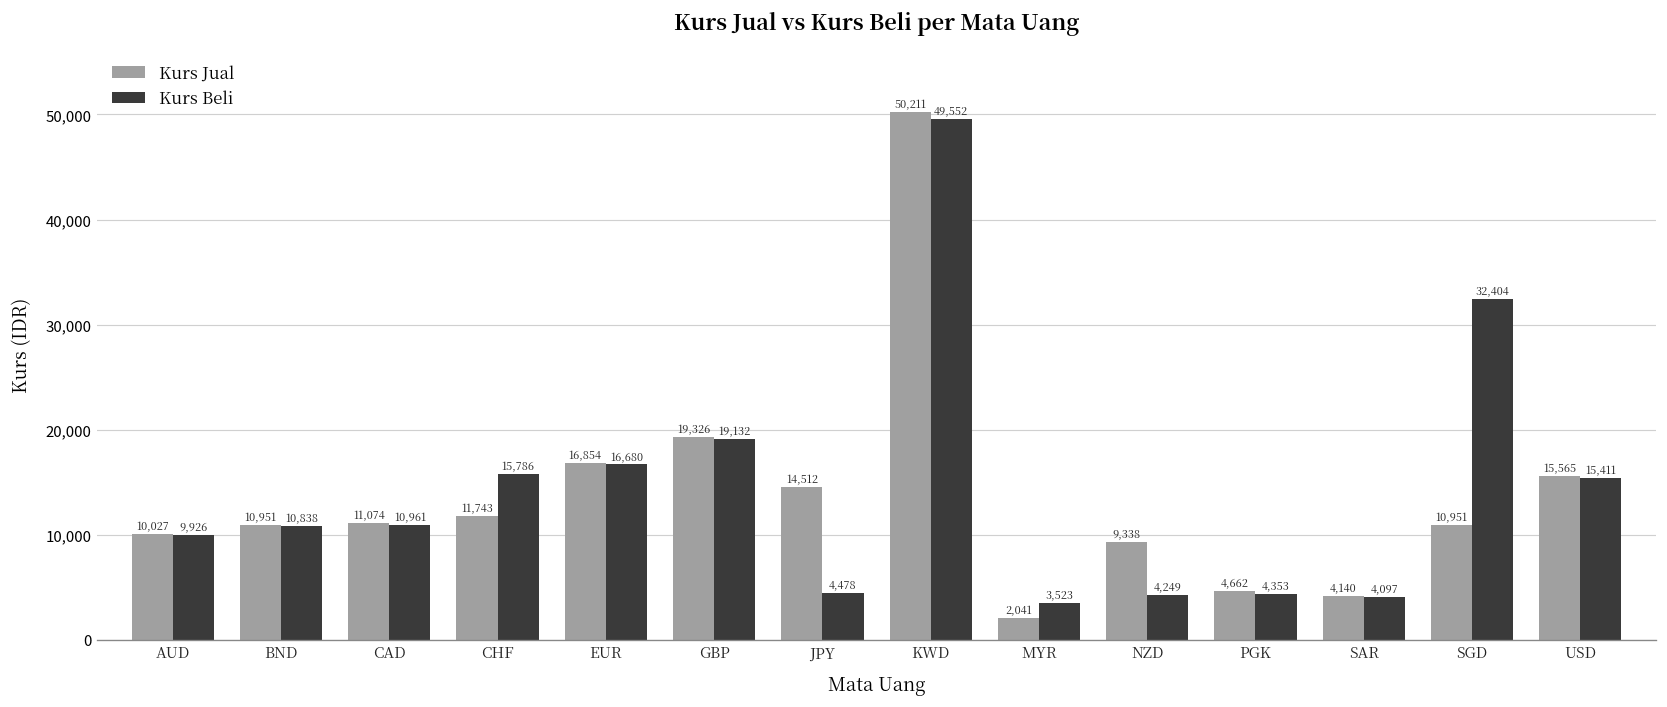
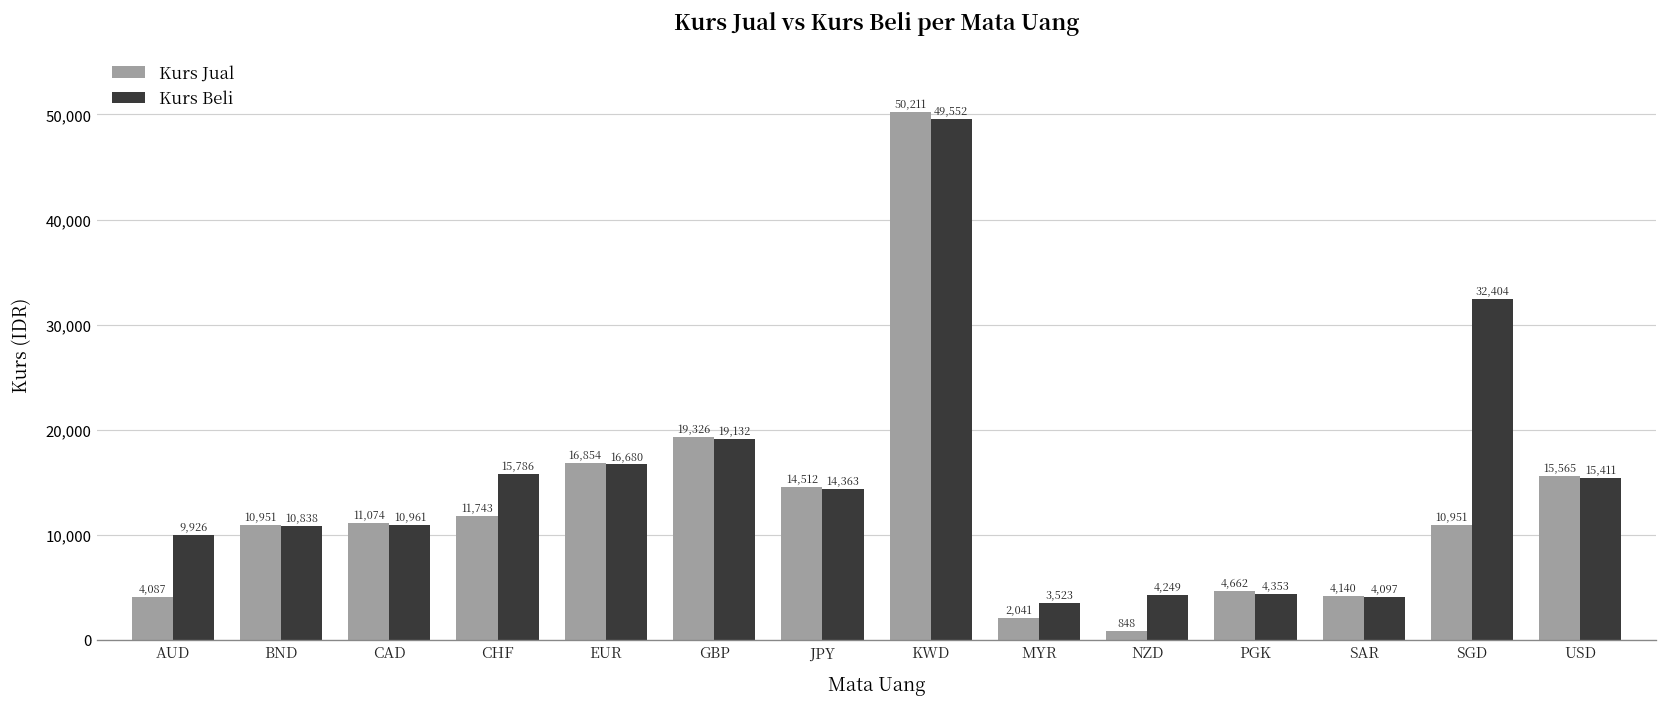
Kurs Jual, AUD: 10,027 -> 4,087
Kurs Beli, JPY: 4,478 -> 14,363
Kurs Jual, NZD: 9,338 -> 848
